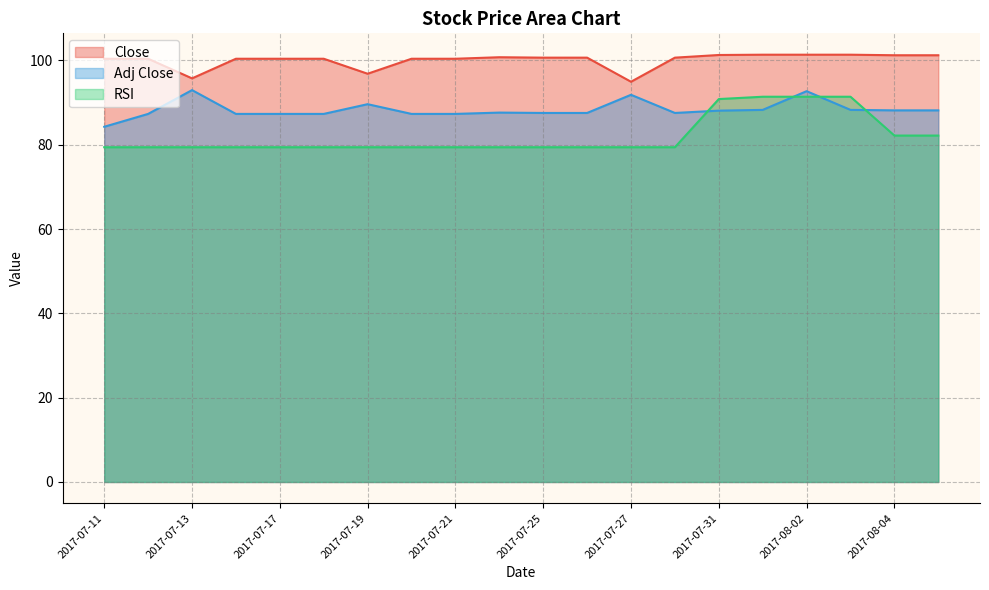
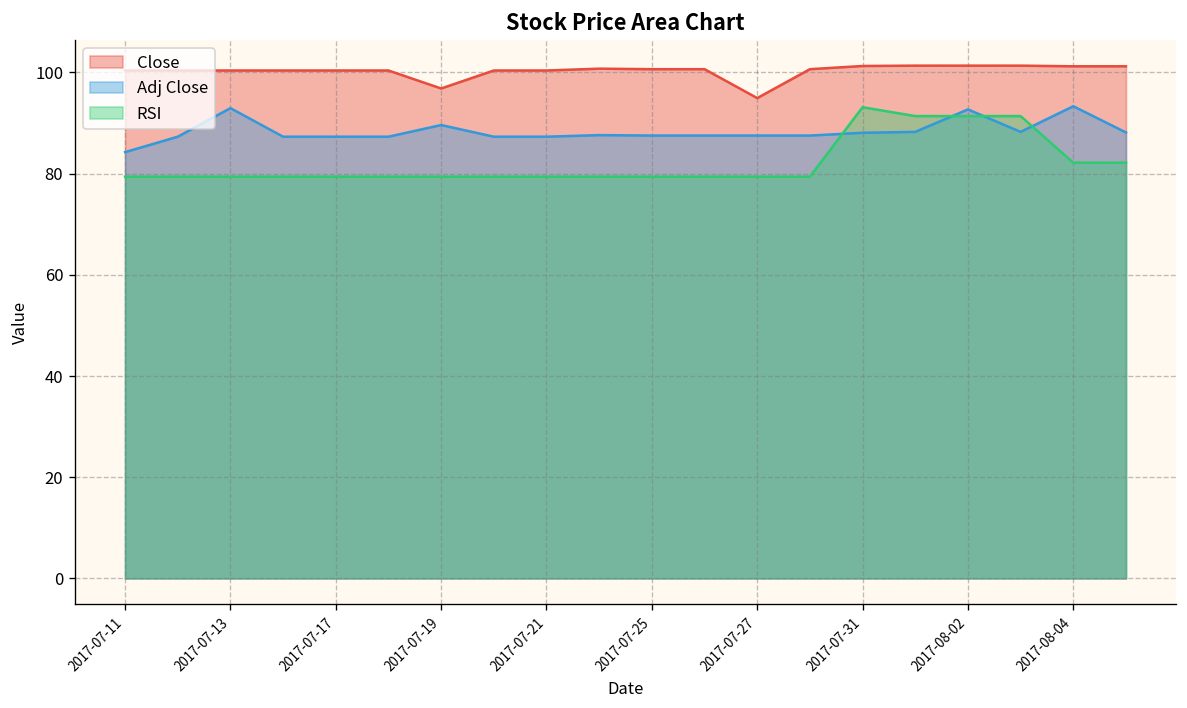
Close, 2017-07-13: 96 -> 100
Adj Close, 2017-07-27: 92 -> 88
RSI, 2017-07-31: 91 -> 93
Adj Close, 2017-08-04: 88 -> 93
